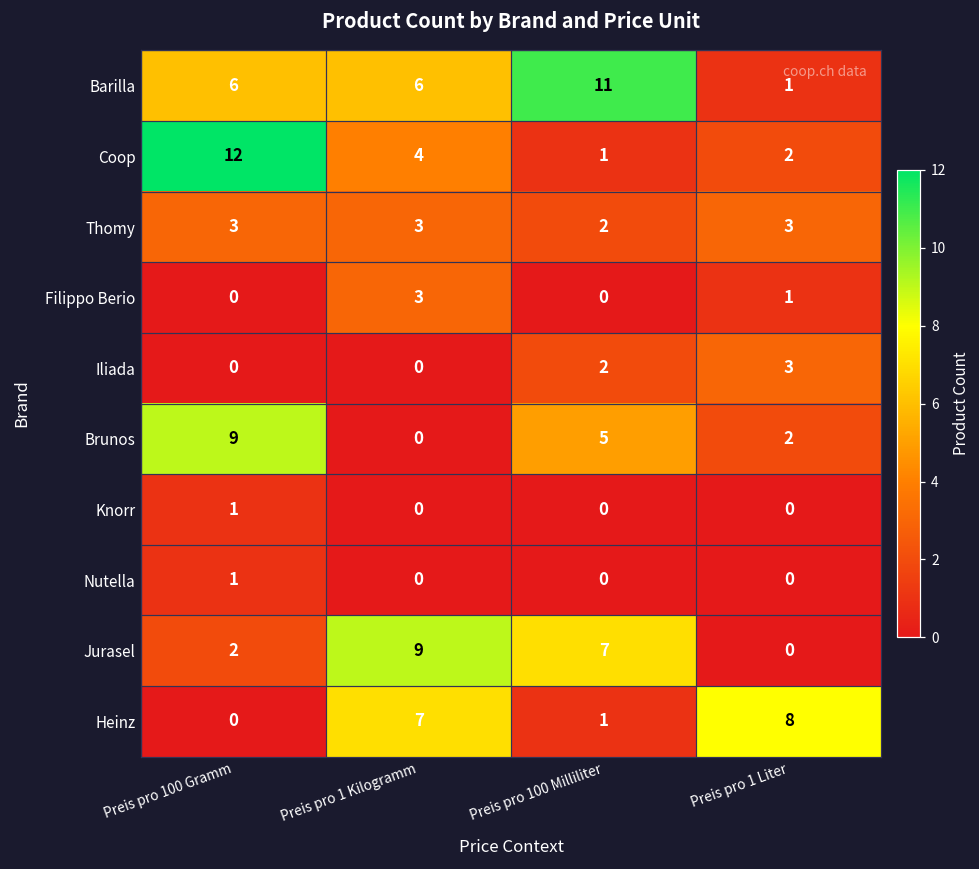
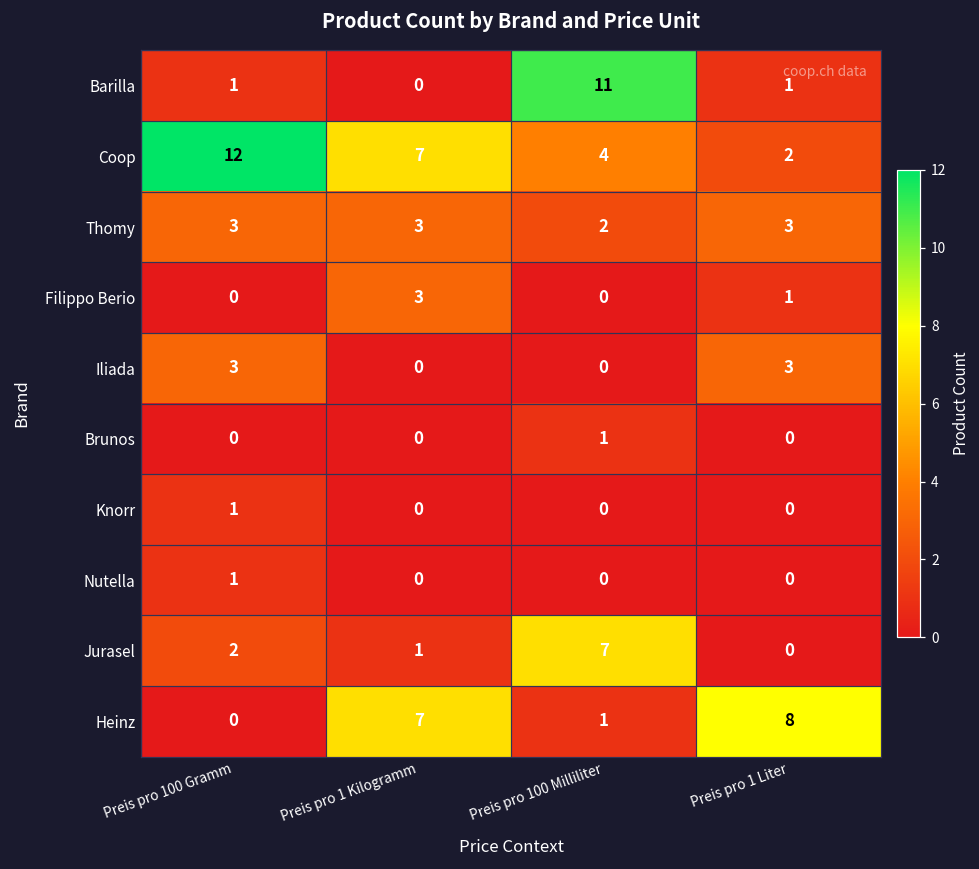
Barilla, Preis pro 100 Gramm: 6 -> 1
Barilla, Preis pro 1 Kilogramm: 6 -> 0
Coop, Preis pro 1 Kilogramm: 4 -> 7
Coop, Preis pro 100 Milliliter: 1 -> 4
Iliada, Preis pro 100 Gramm: 0 -> 3
Iliada, Preis pro 100 Milliliter: 2 -> 0
Brunos, Preis pro 100 Gramm: 9 -> 0
Brunos, Preis pro 100 Milliliter: 5 -> 1
Brunos, Preis pro 1 Liter: 2 -> 0
Jurasel, Preis pro 1 Kilogramm: 9 -> 1
